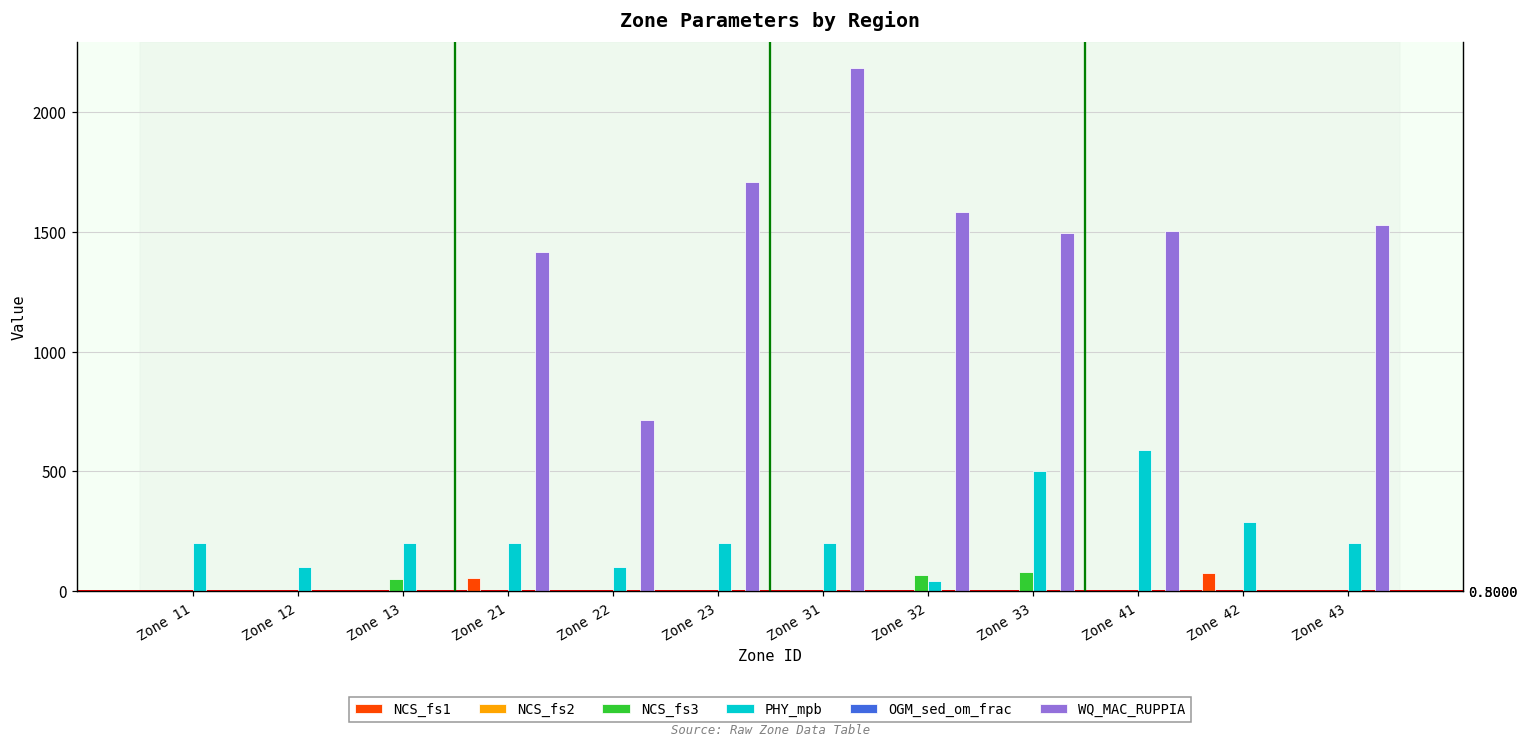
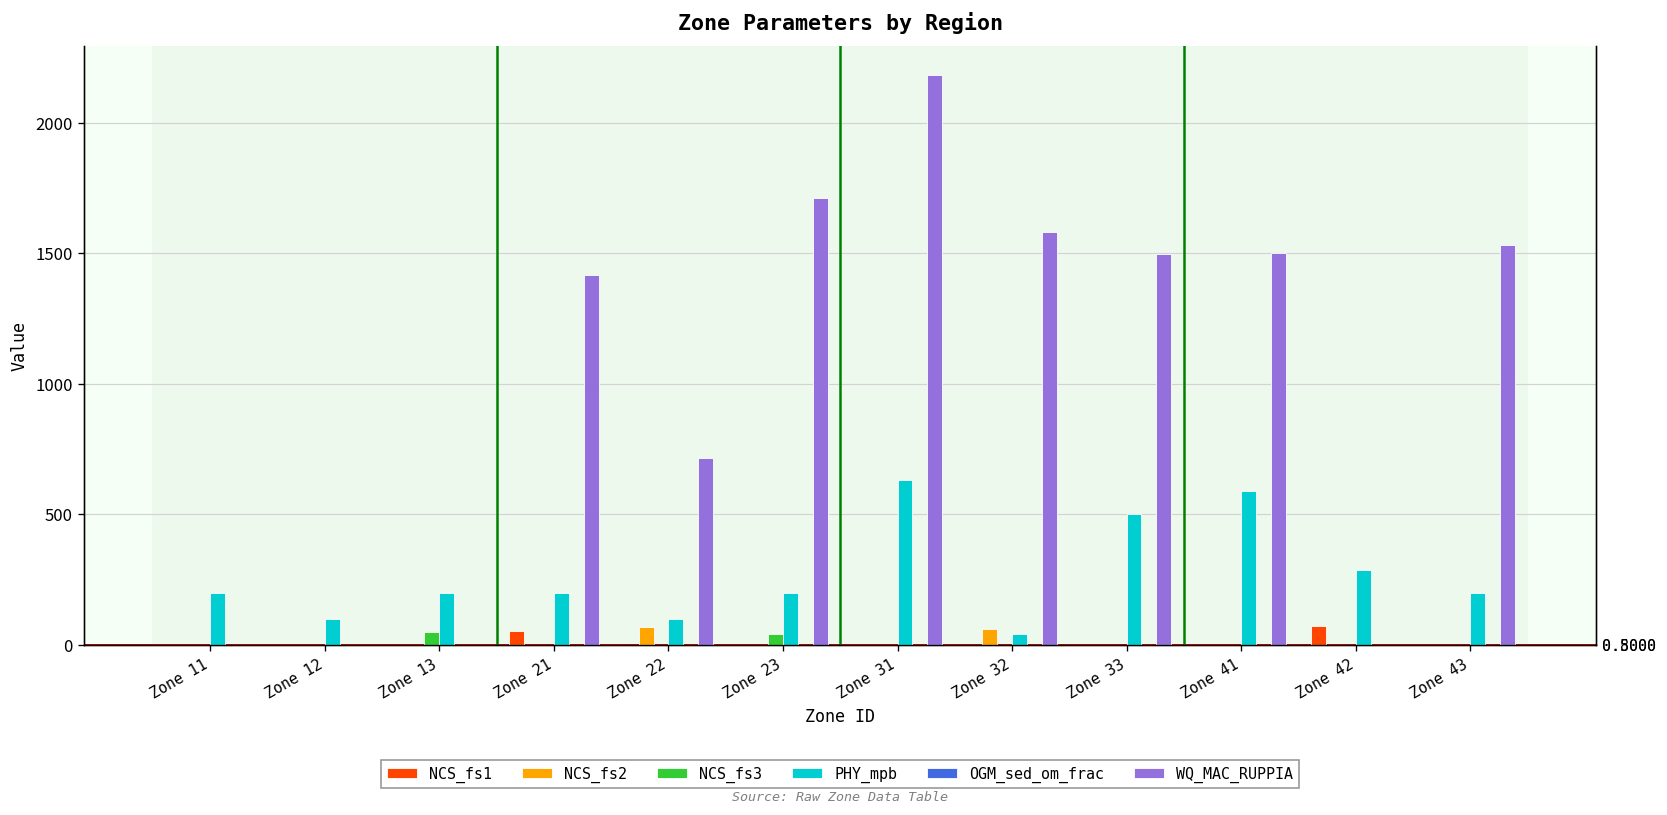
NCS_fs2, Zone 22: 0 -> 70
NCS_fs3, Zone 23: 0 -> 40
PHY_mpb, Zone 31: 200 -> 630
NCS_fs2, Zone 32: 0 -> 60
NCS_fs3, Zone 32: 70 -> 0
NCS_fs3, Zone 33: 80 -> 0
